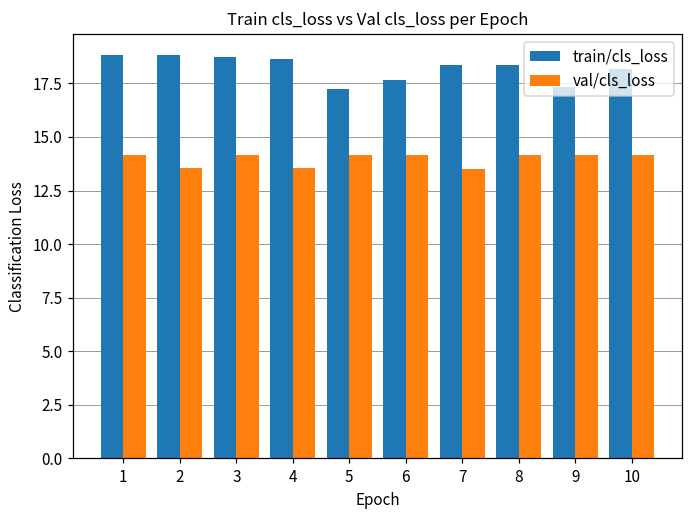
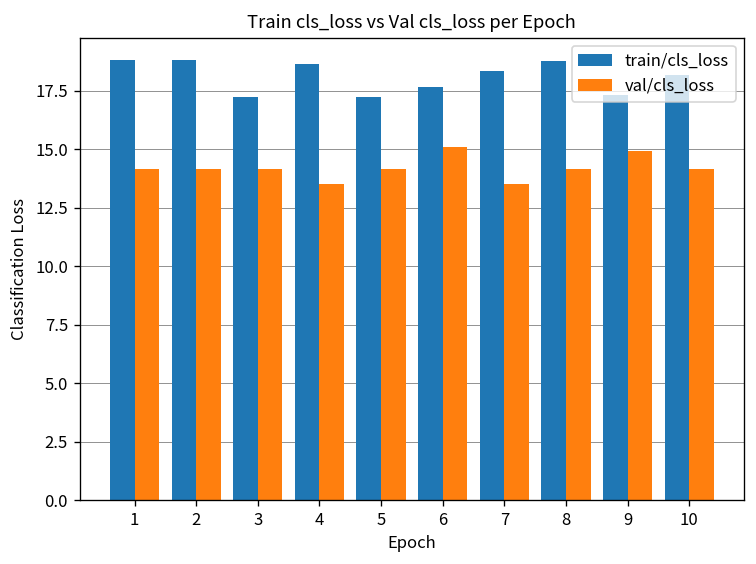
val/cls_loss, 2: 13.6 -> 14.2
train/cls_loss, 3: 18.7 -> 17.3
val/cls_loss, 6: 14.2 -> 15.1
train/cls_loss, 8: 18.4 -> 18.8
val/cls_loss, 9: 14.2 -> 14.9
